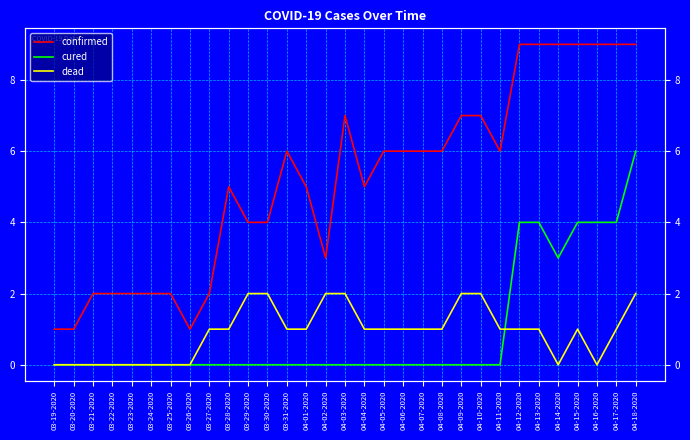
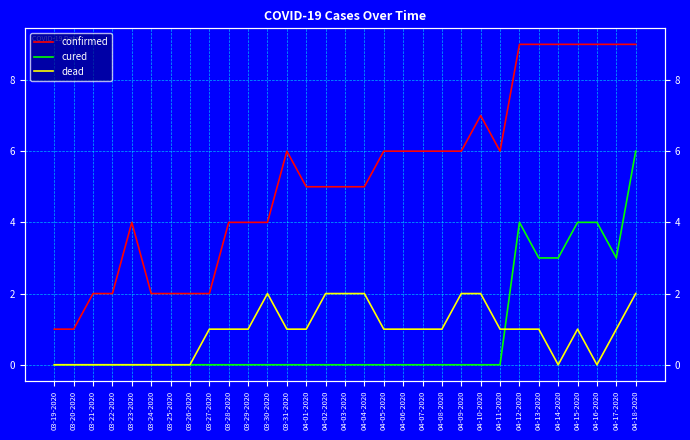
confirmed, 03-23-2020: 2 -> 4
confirmed, 03-26-2020: 1 -> 2
confirmed, 03-28-2020: 5 -> 4
dead, 03-29-2020: 2 -> 1
confirmed, 04-02-2020: 3 -> 5
confirmed, 04-03-2020: 7 -> 5
dead, 04-04-2020: 1 -> 2
confirmed, 04-09-2020: 7 -> 6
cured, 04-13-2020: 4 -> 3
cured, 04-17-2020: 4 -> 3
